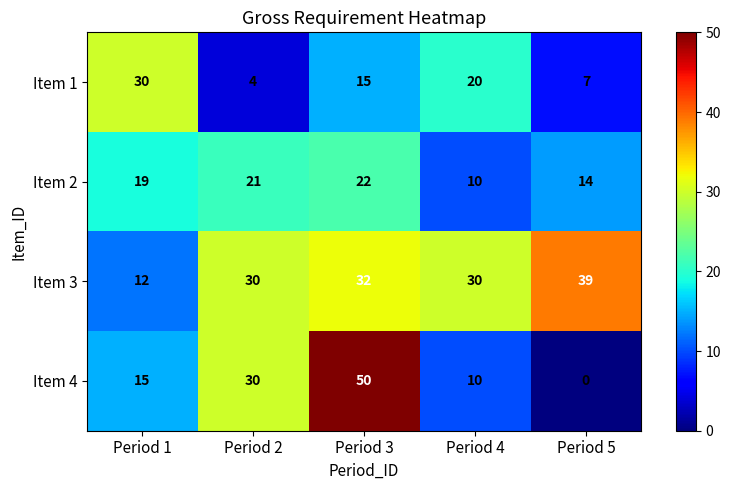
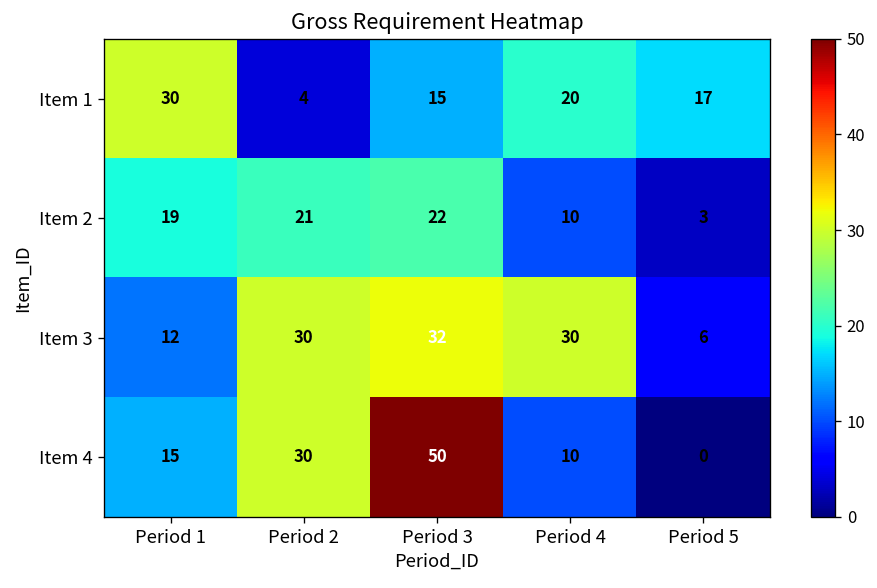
Item 1, Period 5: 7 -> 17
Item 2, Period 5: 14 -> 3
Item 3, Period 5: 39 -> 6
